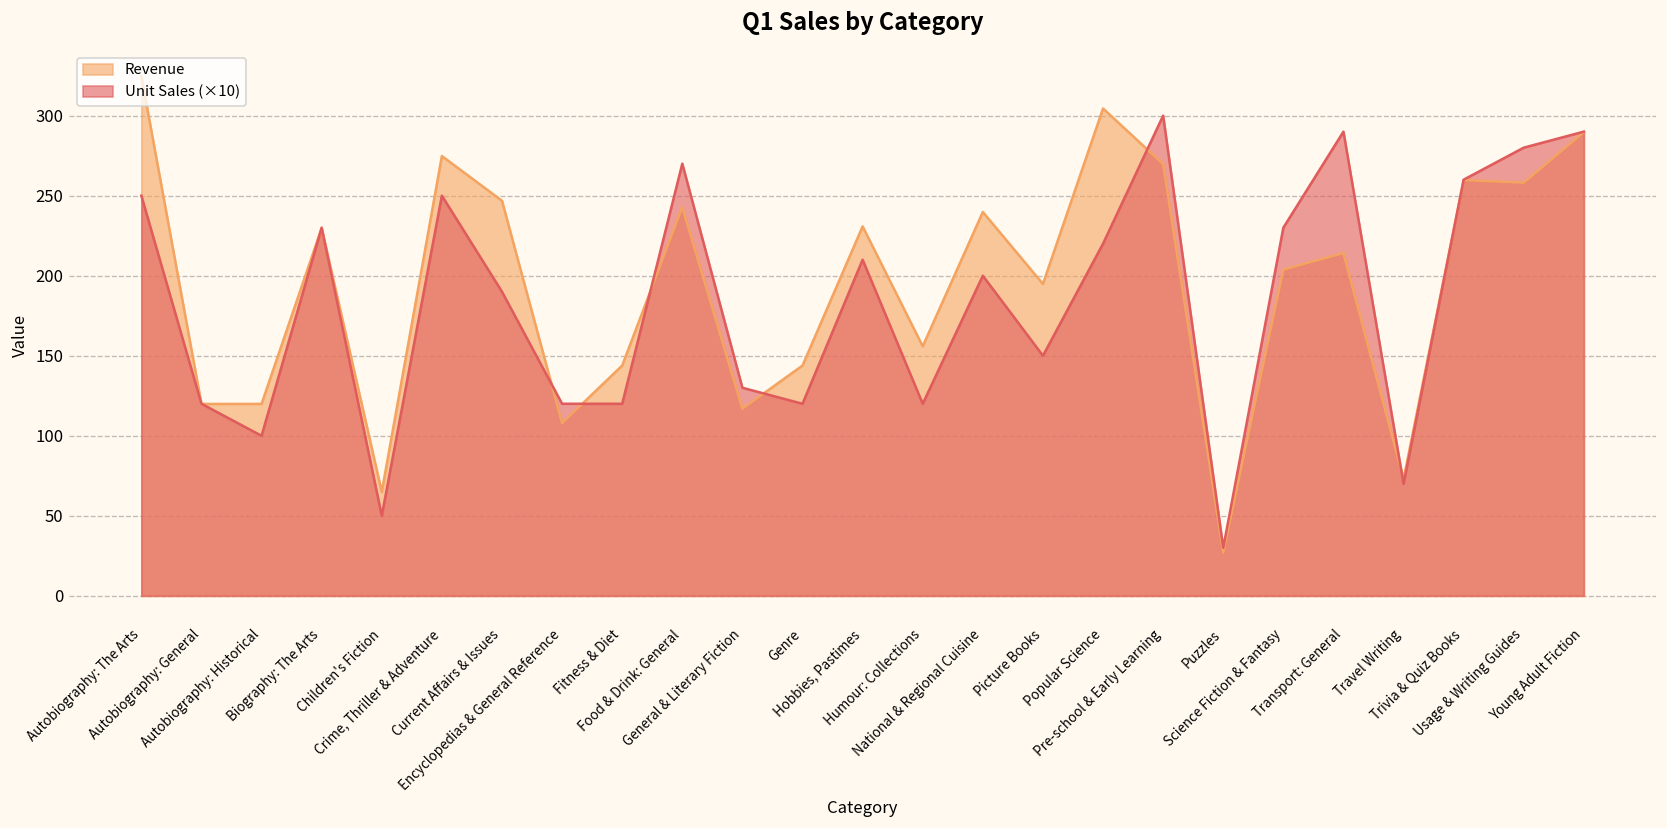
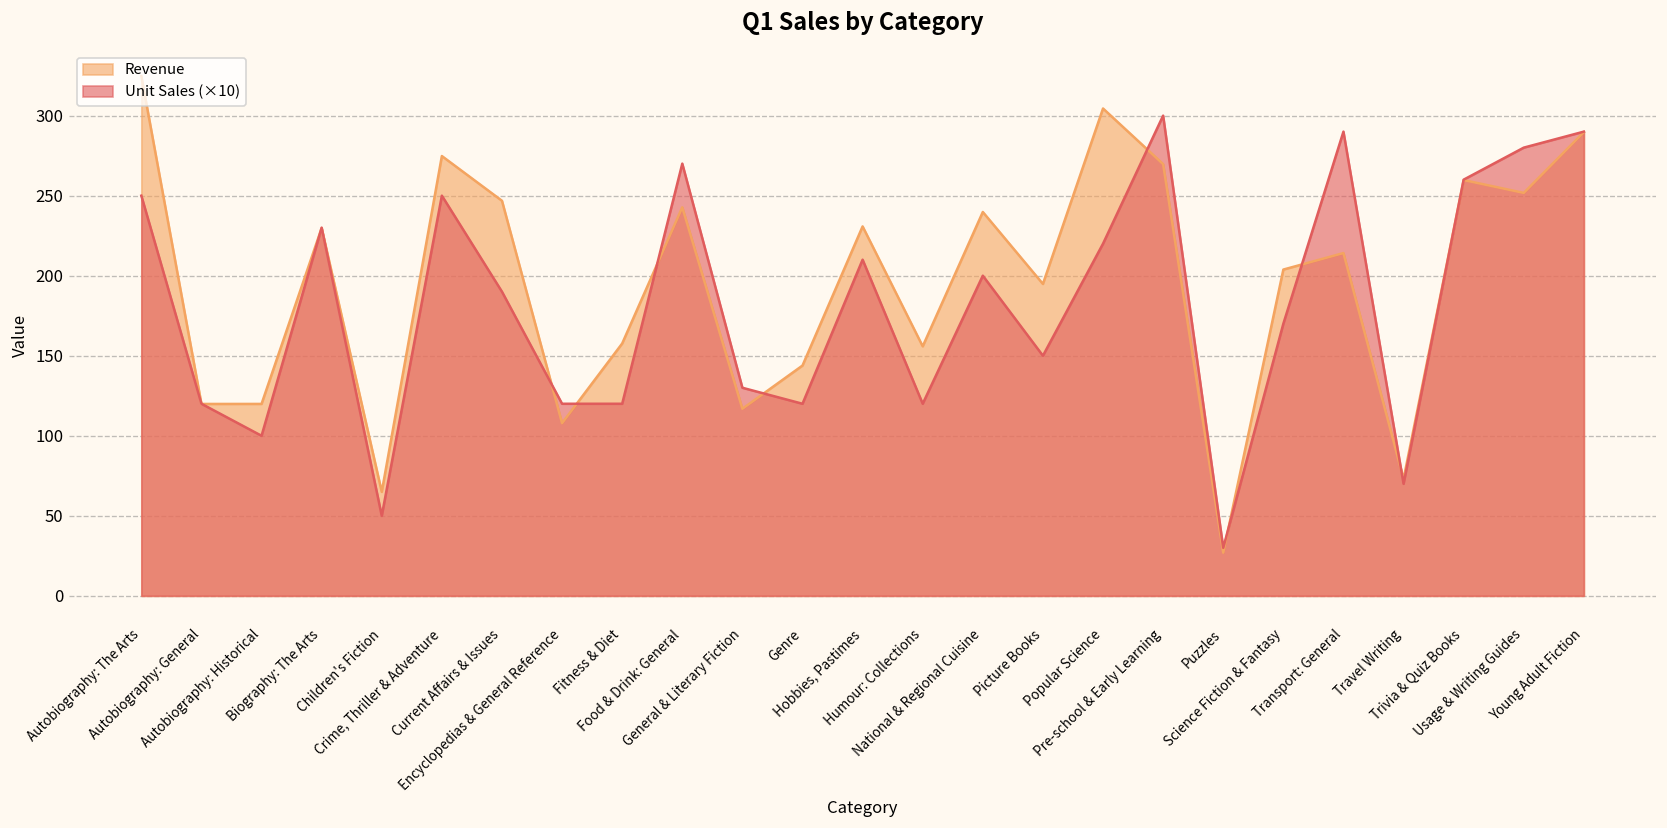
Revenue, Fitness & Diet: 144 -> 158
Unit Sales (×10), Science Fiction & Fantasy: 230 -> 170
Revenue, Usage & Writing Guides: 258 -> 252
